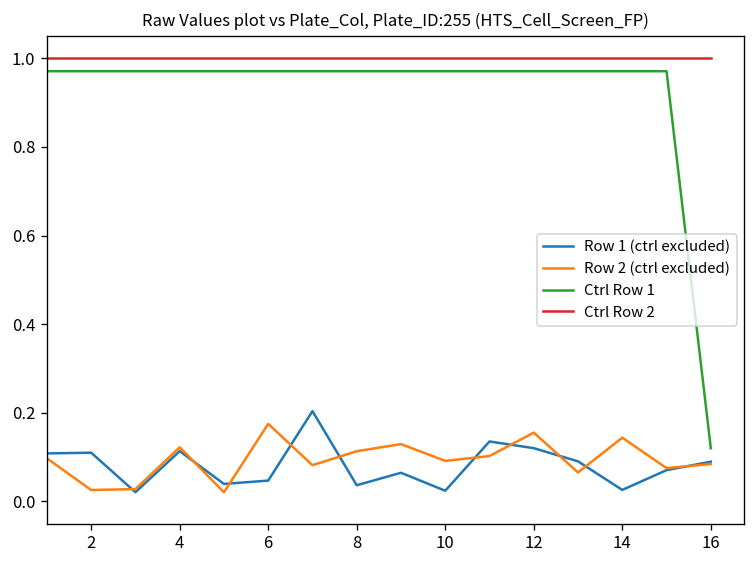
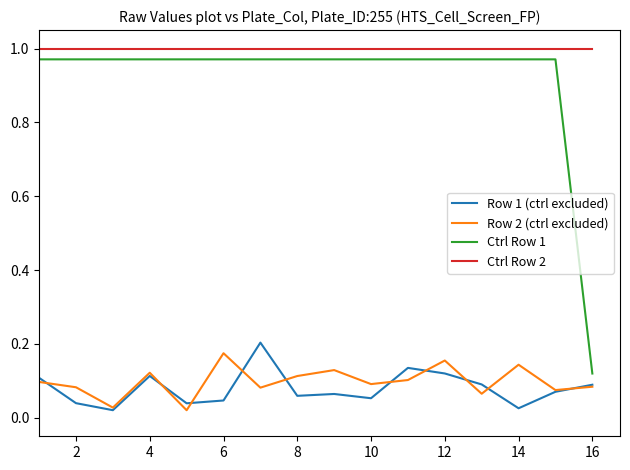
Row 1 (ctrl excluded), 2: 0.11 -> 0.04
Row 2 (ctrl excluded), 2: 0.03 -> 0.08
Row 1 (ctrl excluded), 8: 0.04 -> 0.06
Row 1 (ctrl excluded), 10: 0.02 -> 0.05
